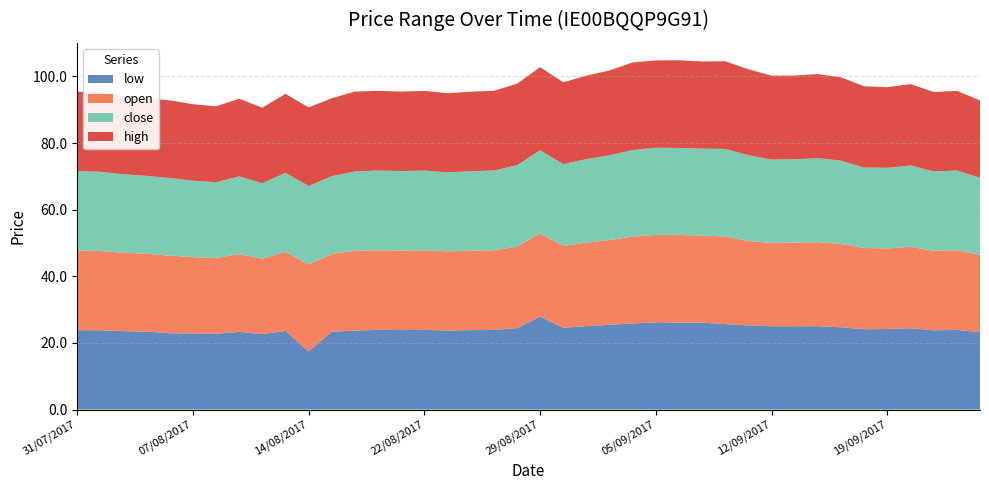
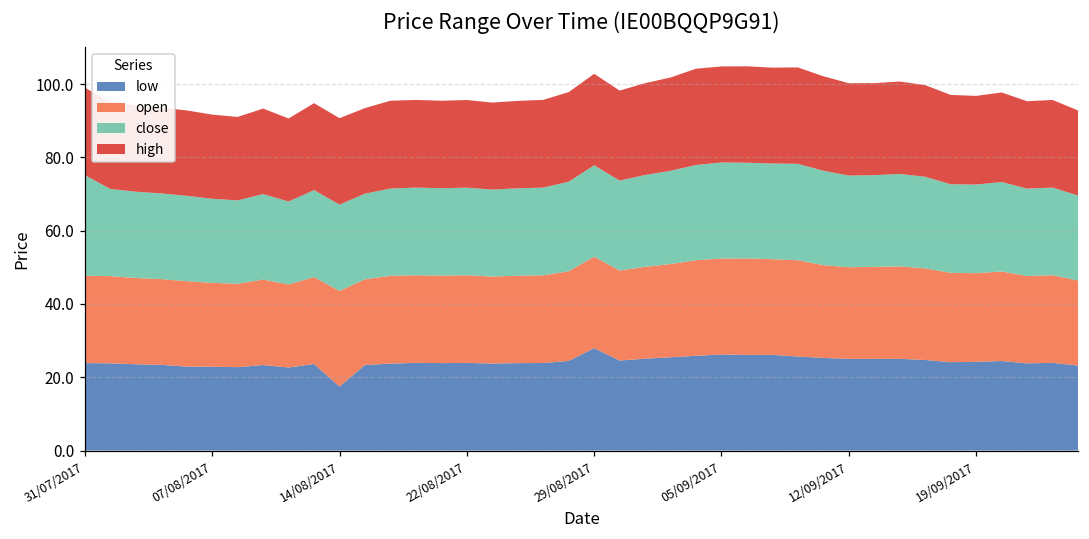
close, 31/07/2017: 24 -> 27
